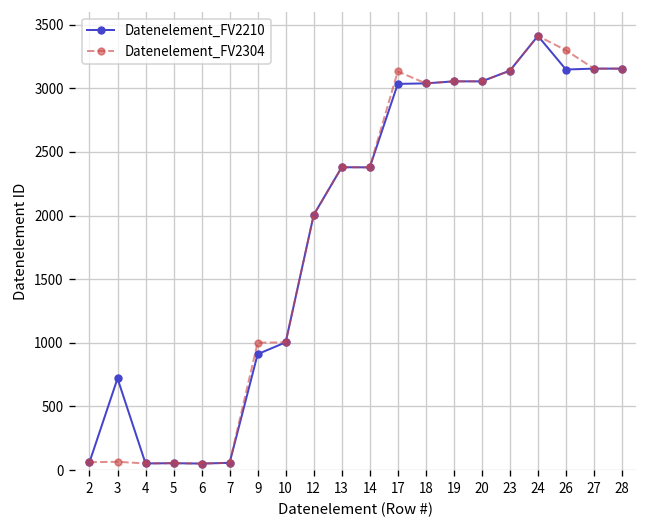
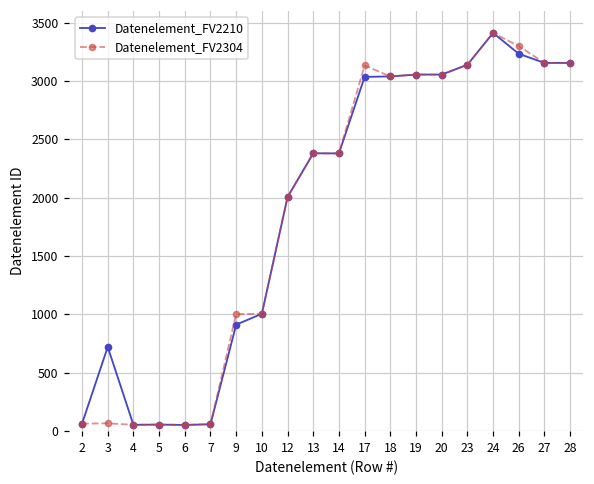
Datenelement_FV2210, 26: 3150 -> 3230
